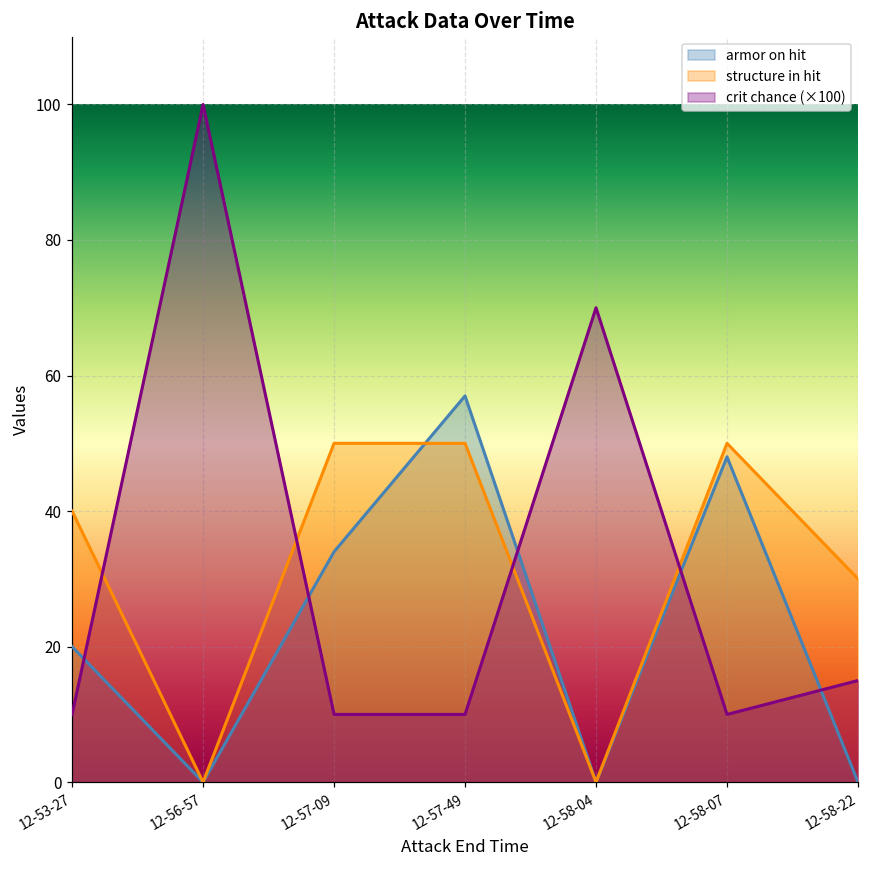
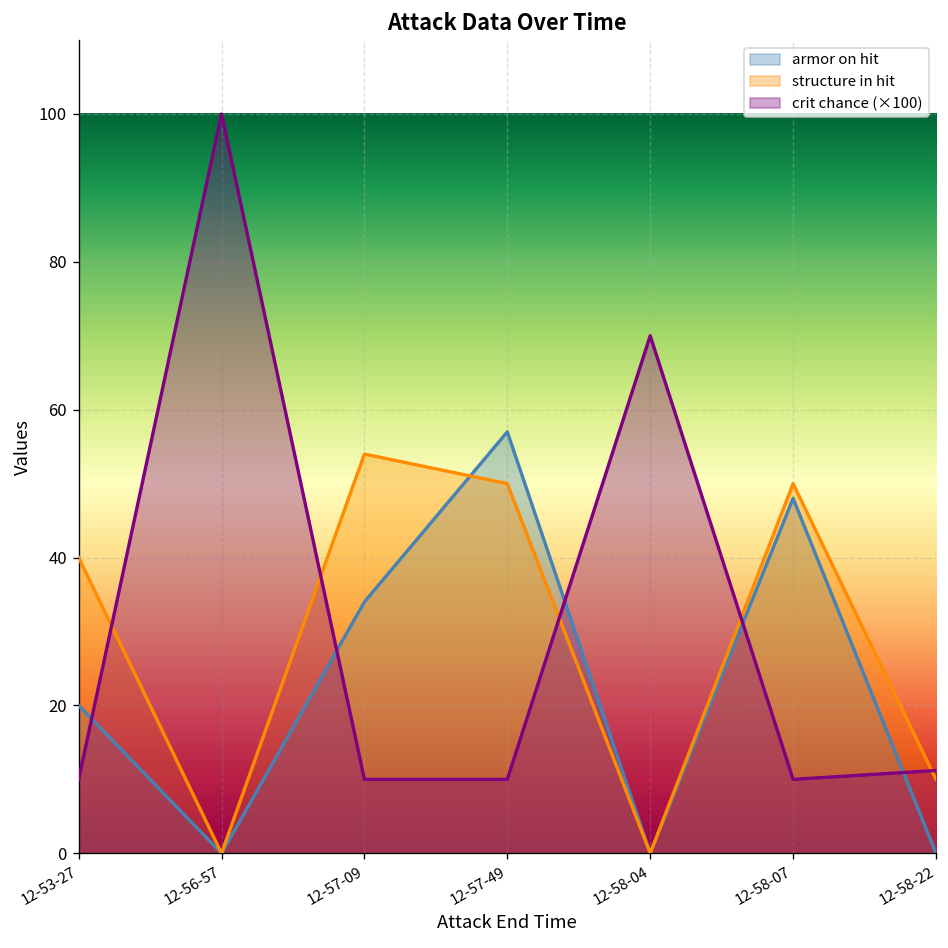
structure in hit, 12-57-09: 50 -> 54
structure in hit, 12-58-22: 30 -> 10
crit chance (×100), 12-58-22: 15 -> 11
